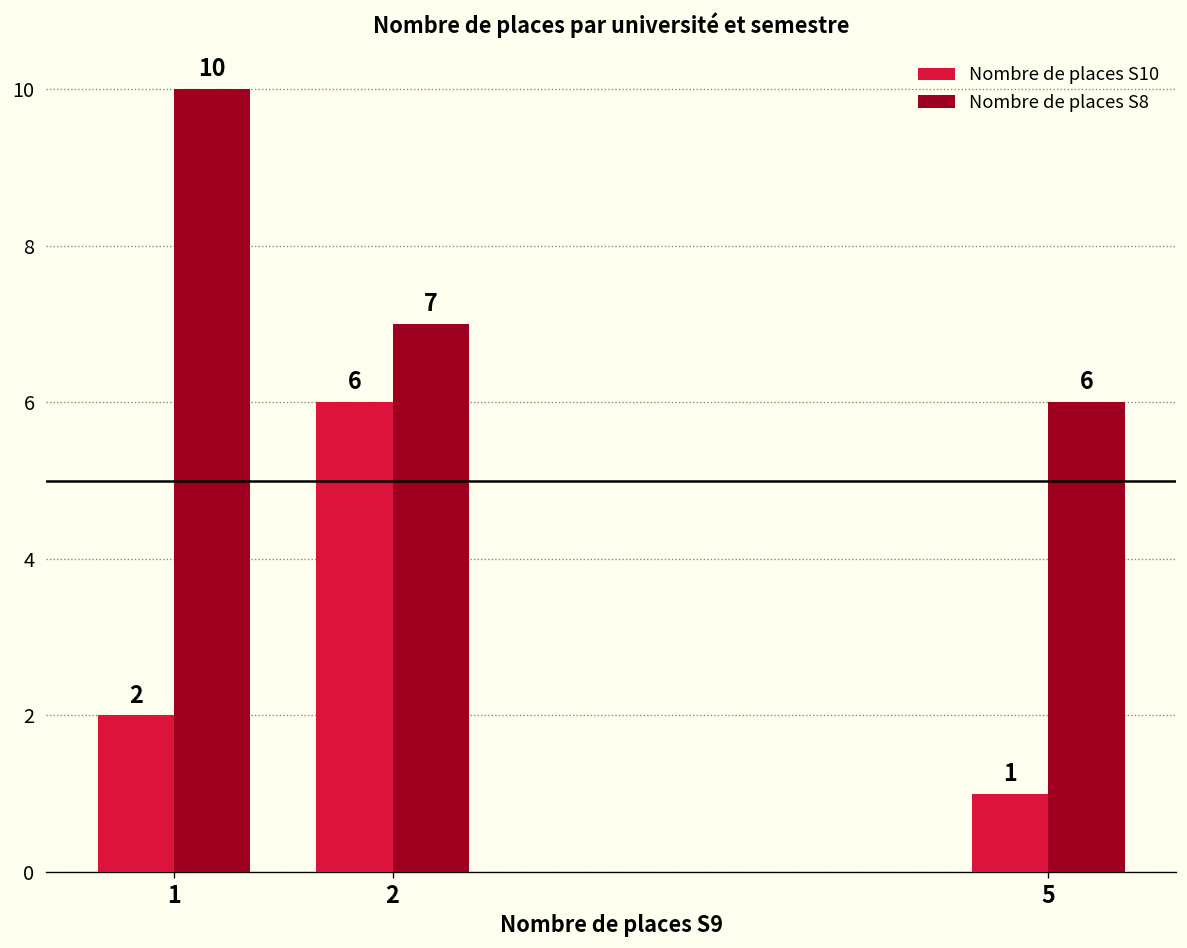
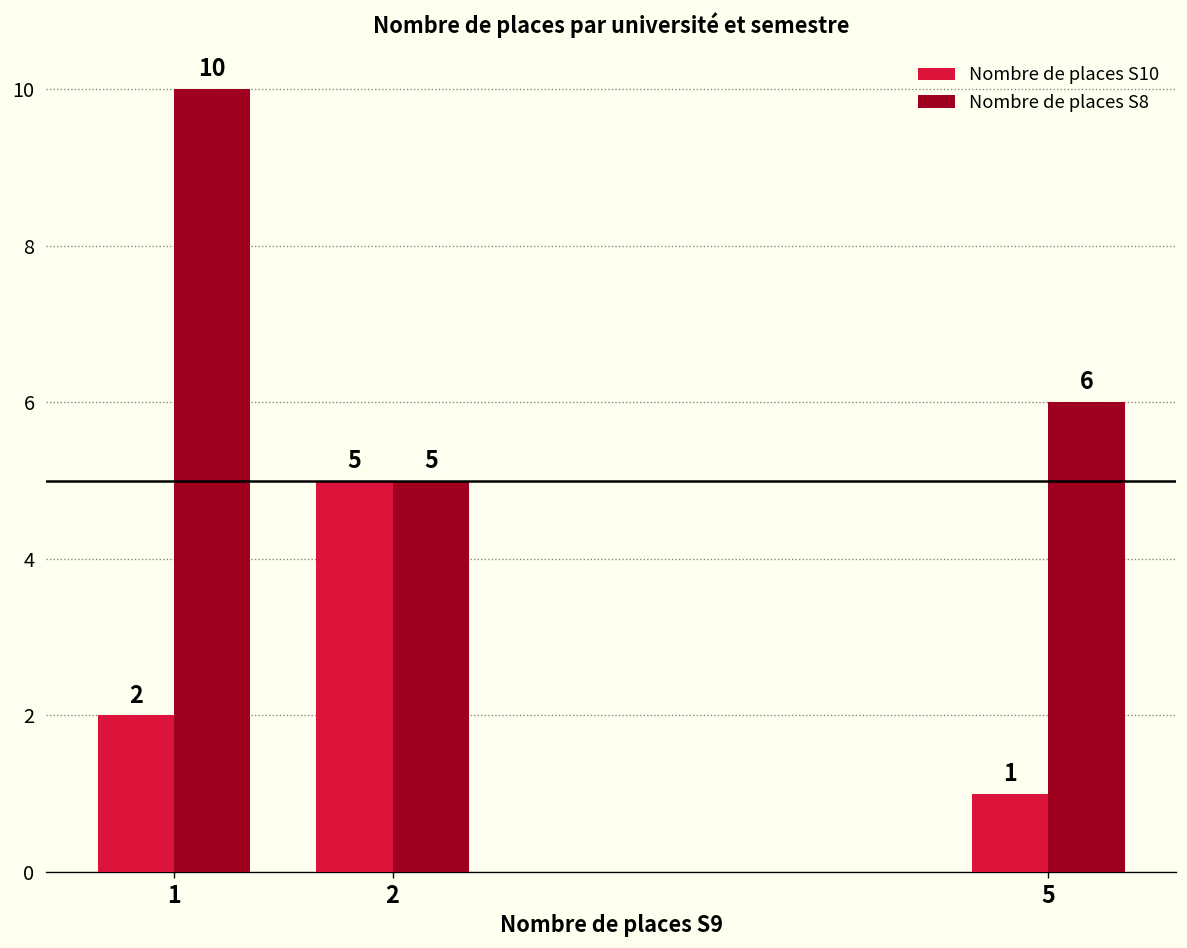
Nombre de places S10, 2: 6 -> 5
Nombre de places S8, 2: 7 -> 5
